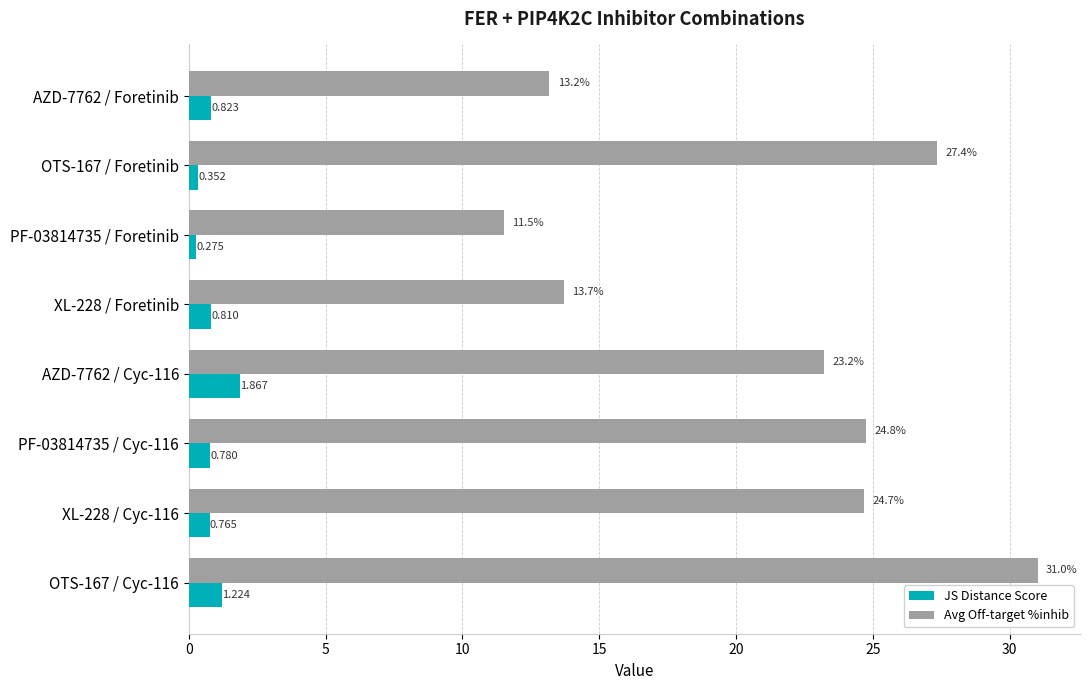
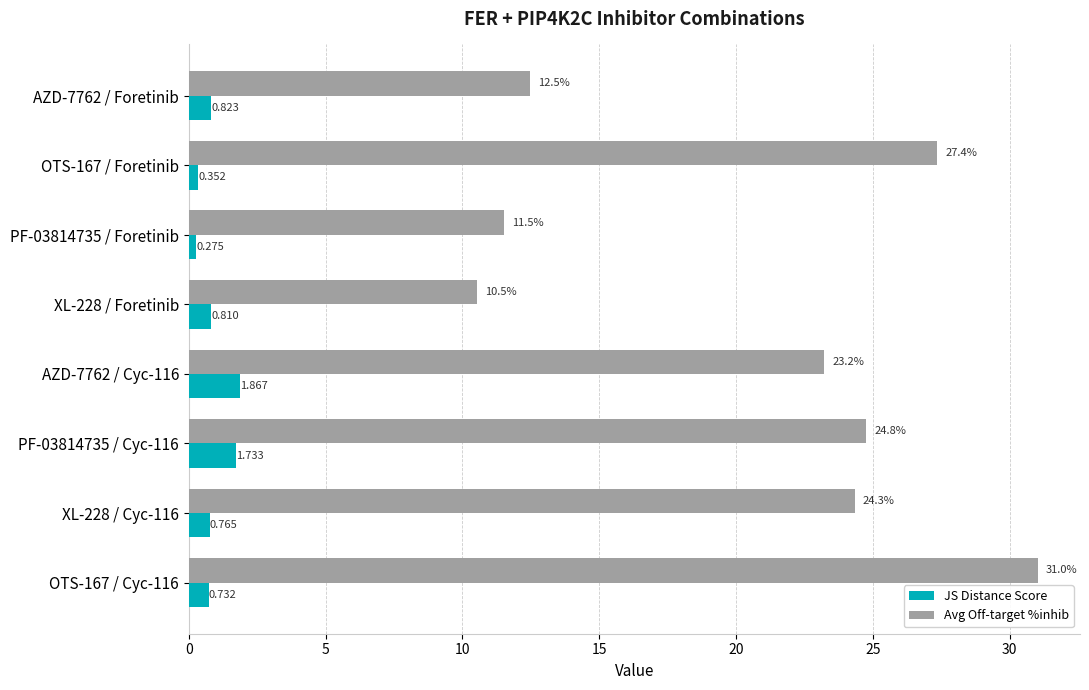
Avg Off-target %inhib, AZD-7762 / Foretinib: 13.2% -> 12.5%
Avg Off-target %inhib, XL-228 / Foretinib: 13.7% -> 10.5%
JS Distance Score, PF-03814735 / Cyc-116: 0.780 -> 1.733
Avg Off-target %inhib, XL-228 / Cyc-116: 24.7% -> 24.3%
JS Distance Score, OTS-167 / Cyc-116: 1.224 -> 0.732
